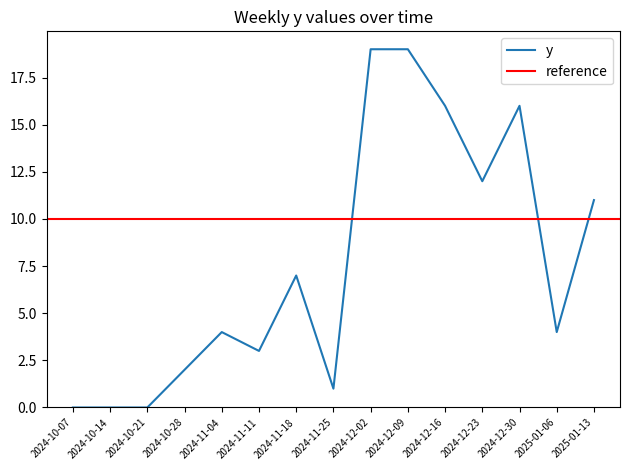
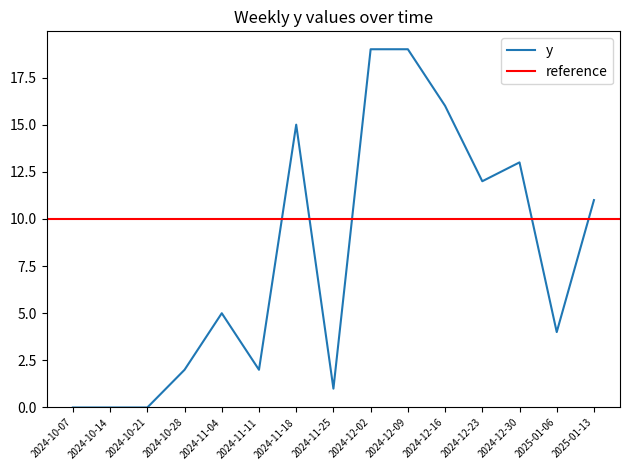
2024-11-04: 4 -> 5
2024-11-11: 3 -> 2
2024-11-18: 7 -> 15
2024-12-30: 16 -> 13
